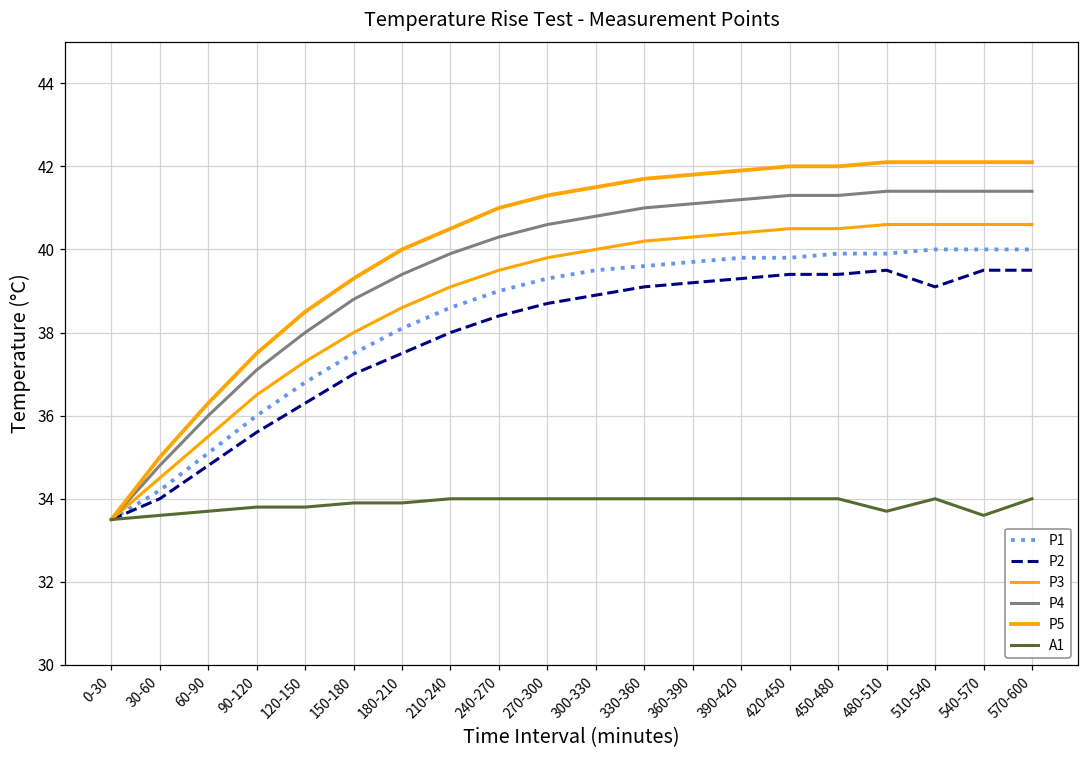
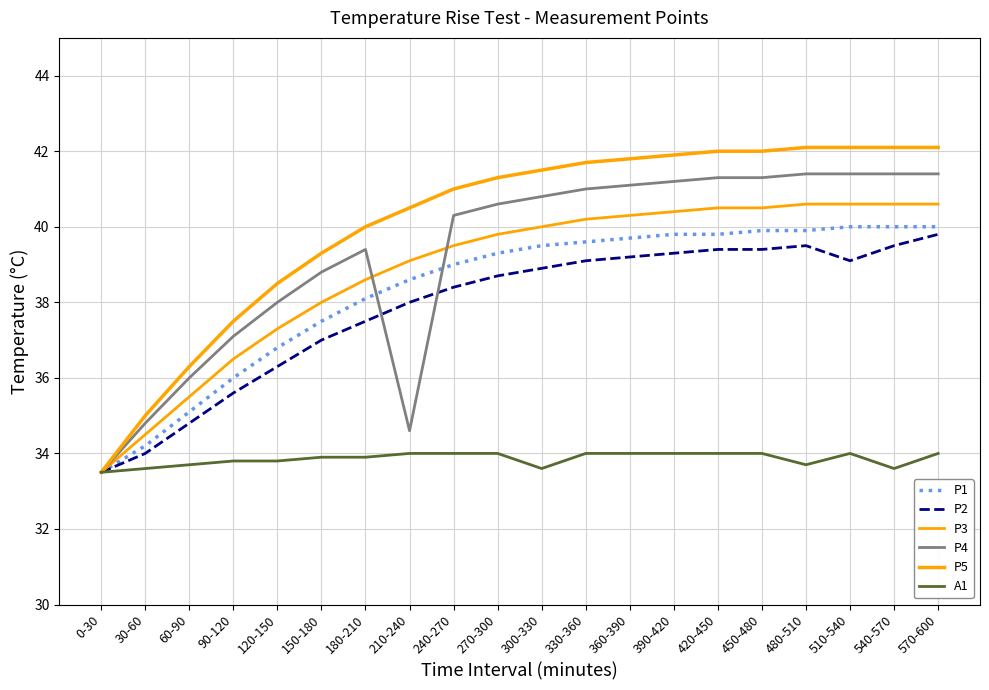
P4, 210-240: 39.9 -> 34.6
A1, 300-330: 34.0 -> 33.6
P2, 570-600: 39.5 -> 39.8
